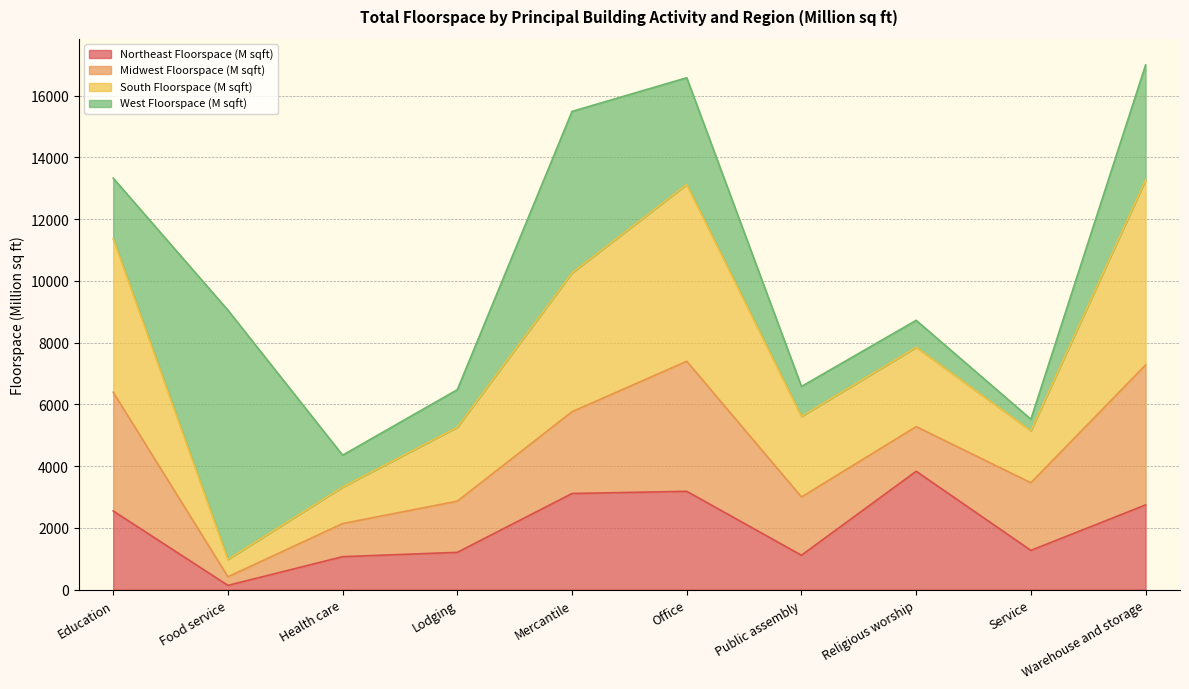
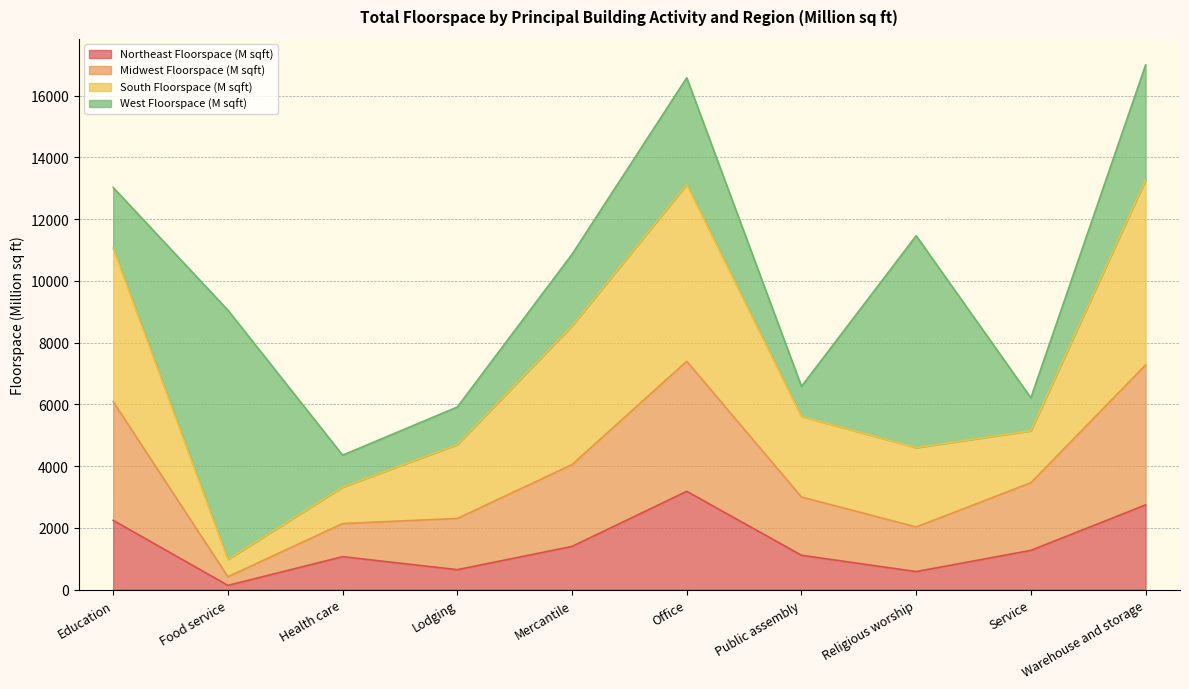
Northeast Floorspace (M sqft), Education: 2500 -> 2200
Northeast Floorspace (M sqft), Lodging: 1200 -> 600
Northeast Floorspace (M sqft), Mercantile: 3100 -> 1400
West Floorspace (M sqft), Mercantile: 5200 -> 2300
Northeast Floorspace (M sqft), Religious worship: 3800 -> 600
West Floorspace (M sqft), Religious worship: 900 -> 6900
West Floorspace (M sqft), Service: 400 -> 1100
